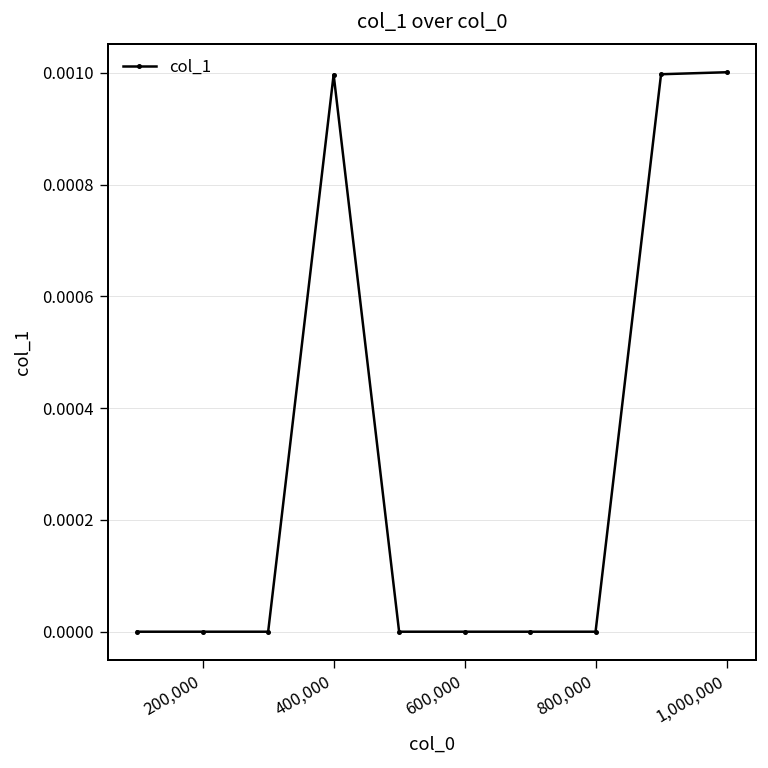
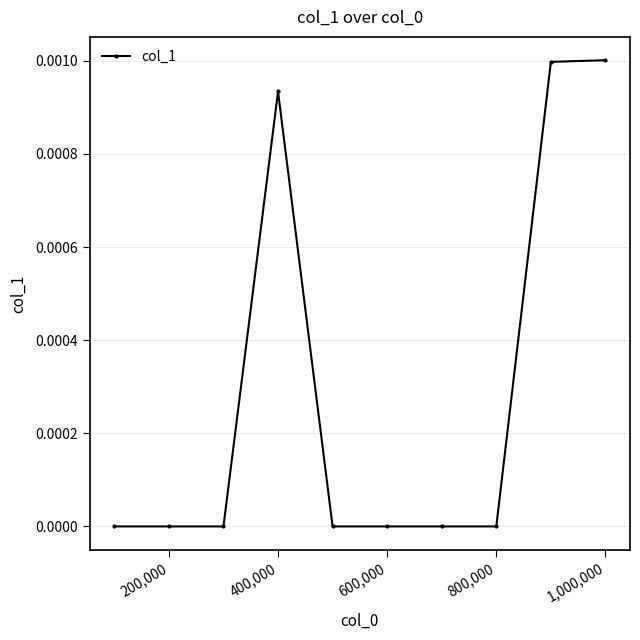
400,000: 0.00100 -> 0.00093
